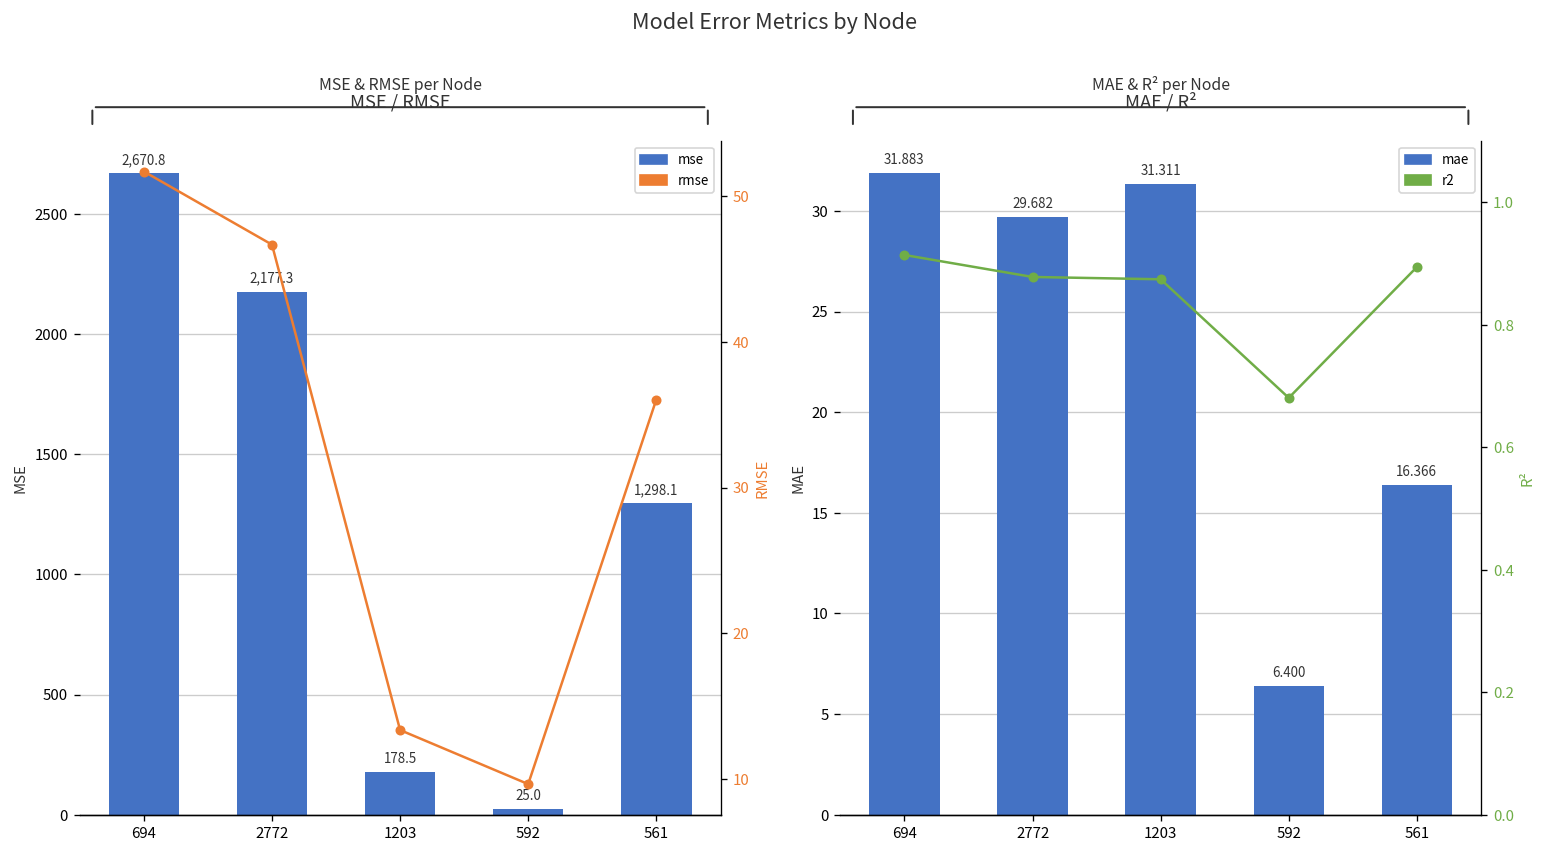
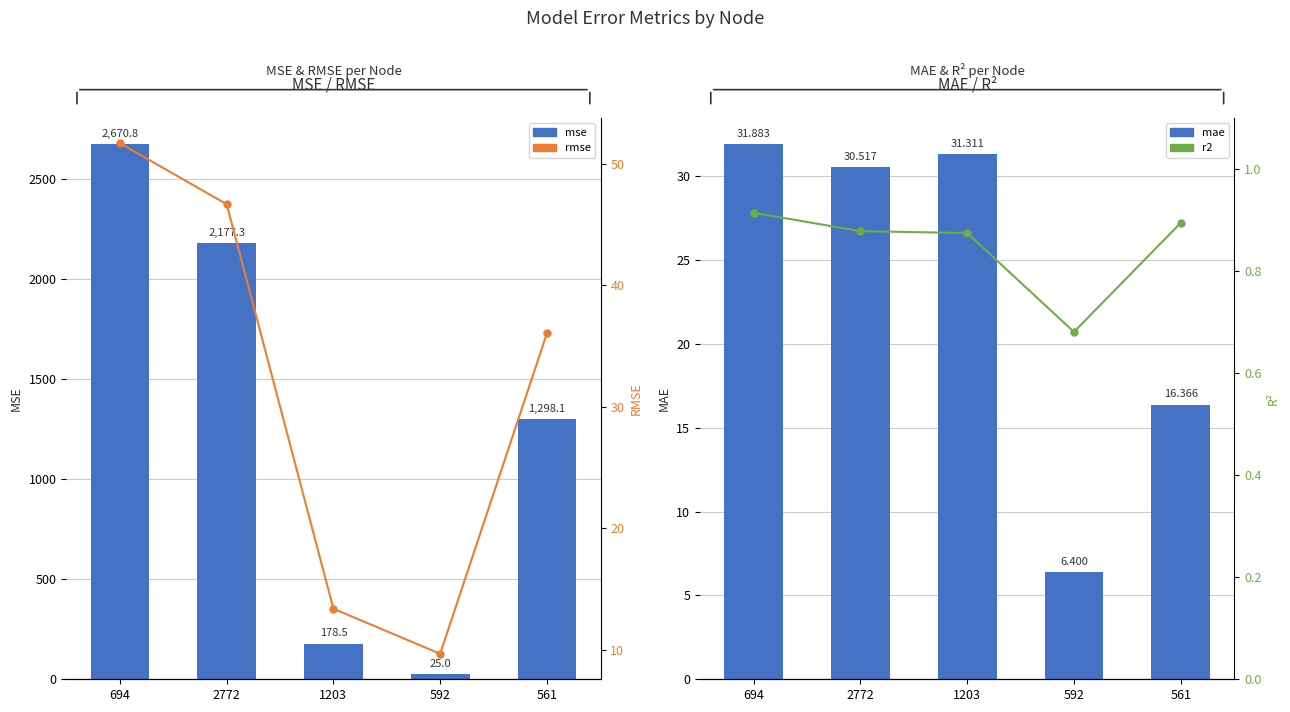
MAE / R², mae, 2772: 29.682 -> 30.517
